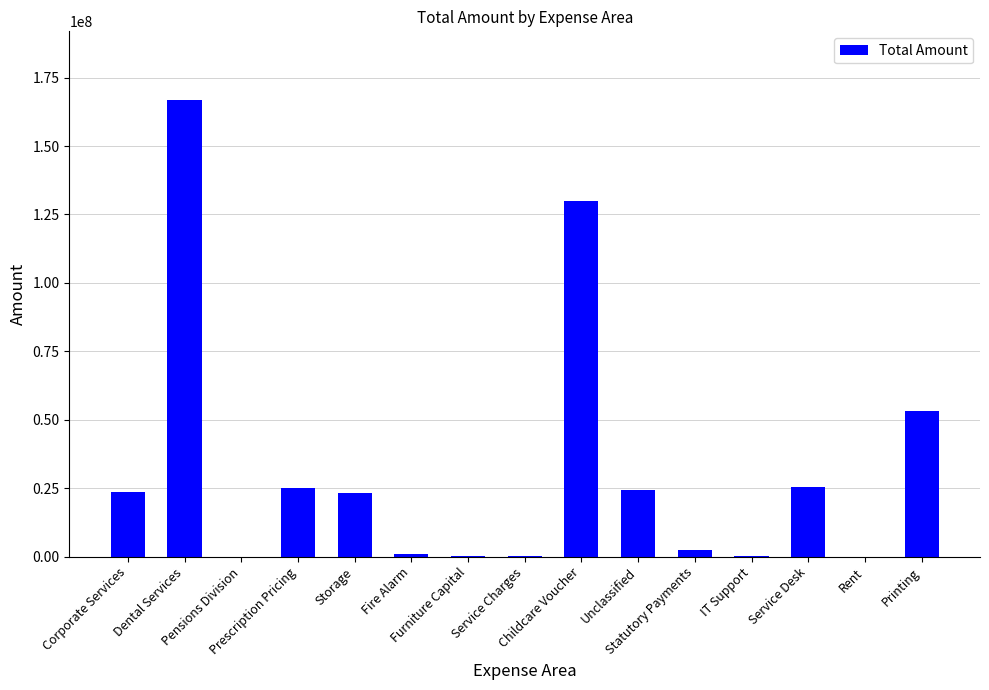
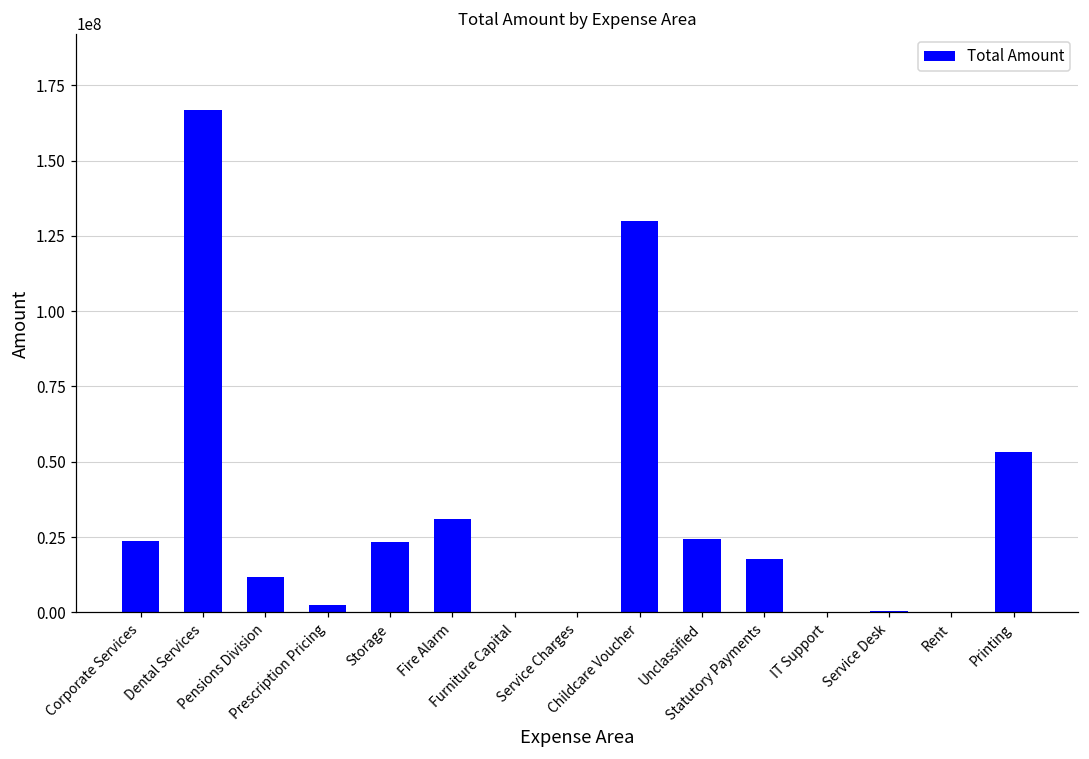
Pensions Division: 0 -> 12000000
Prescription Pricing: 25000000 -> 2000000
Fire Alarm: 1000000 -> 31000000
Statutory Payments: 3000000 -> 18000000
Service Desk: 26000000 -> 0
